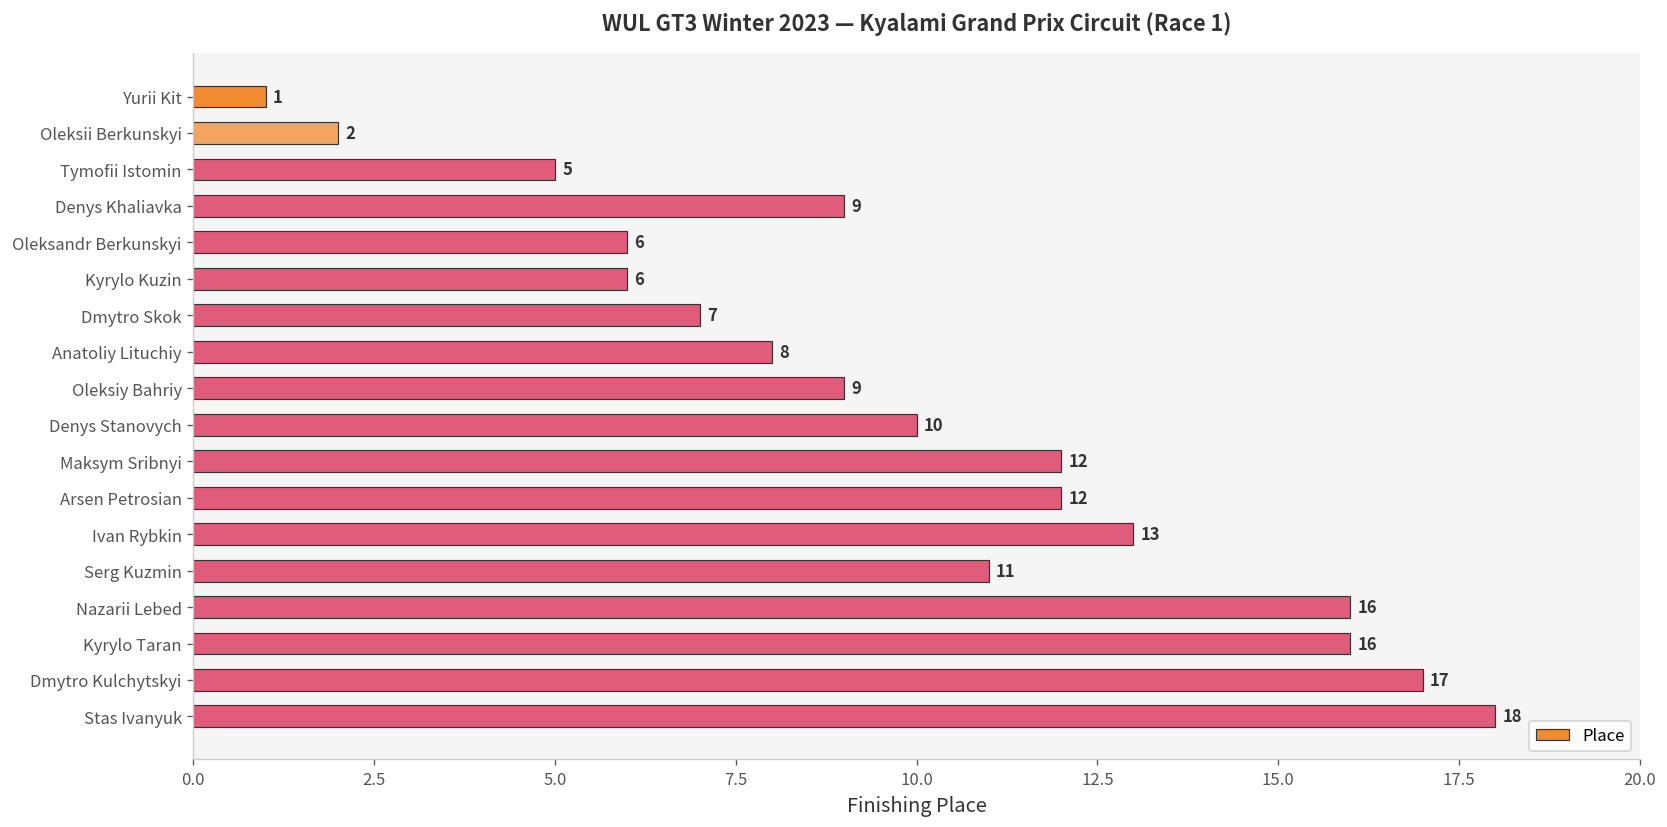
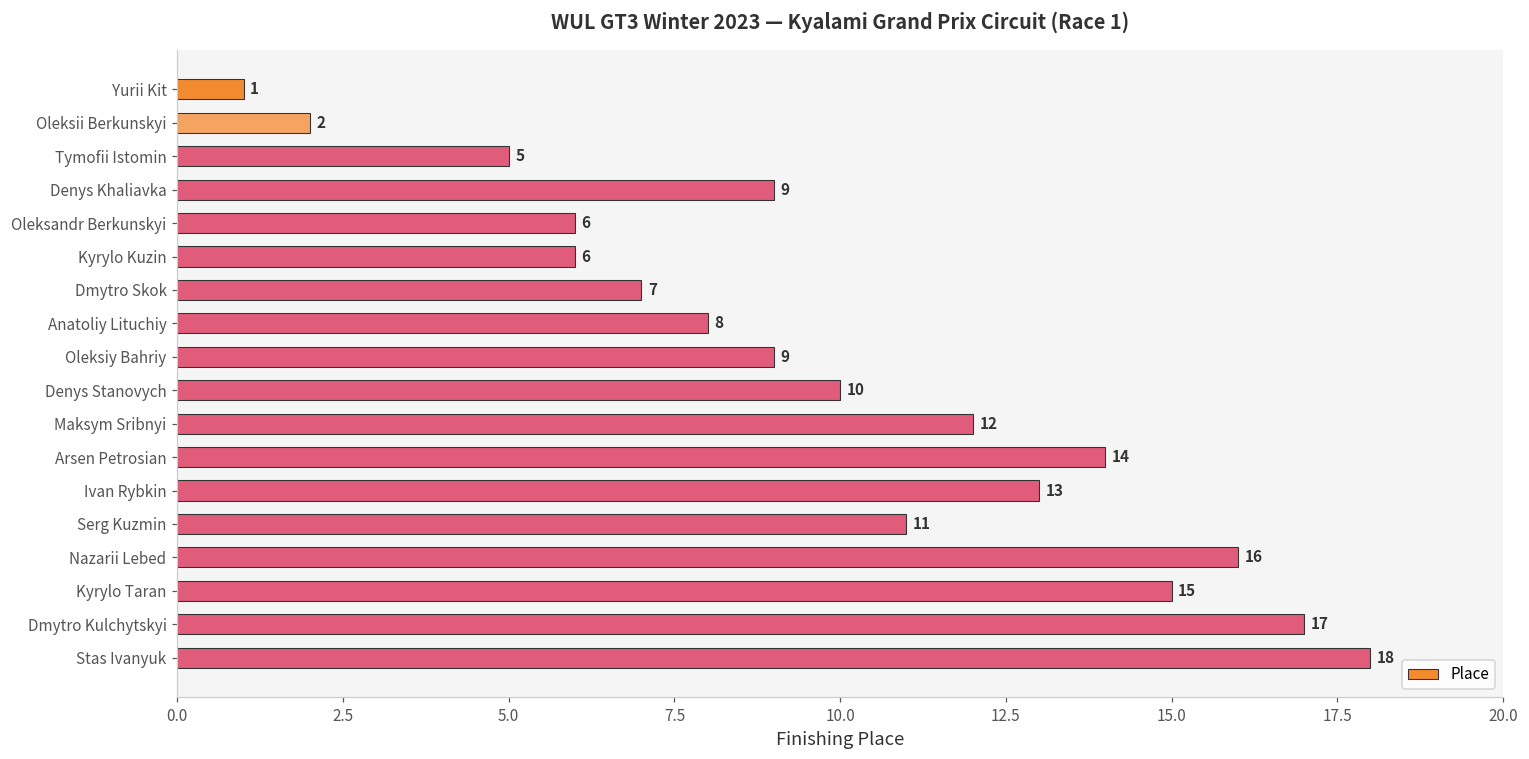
Arsen Petrosian: 12 -> 14
Kyrylo Taran: 16 -> 15
